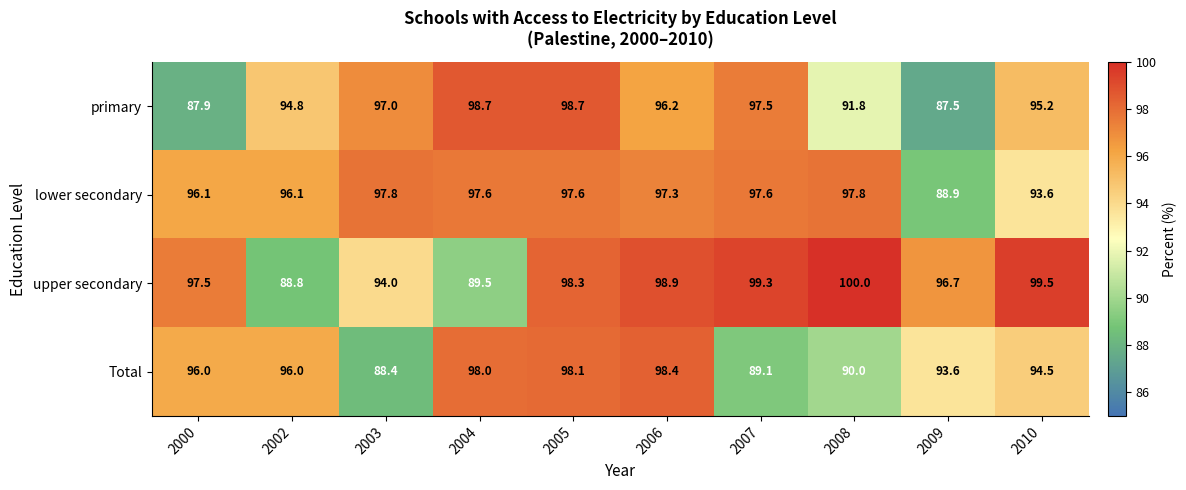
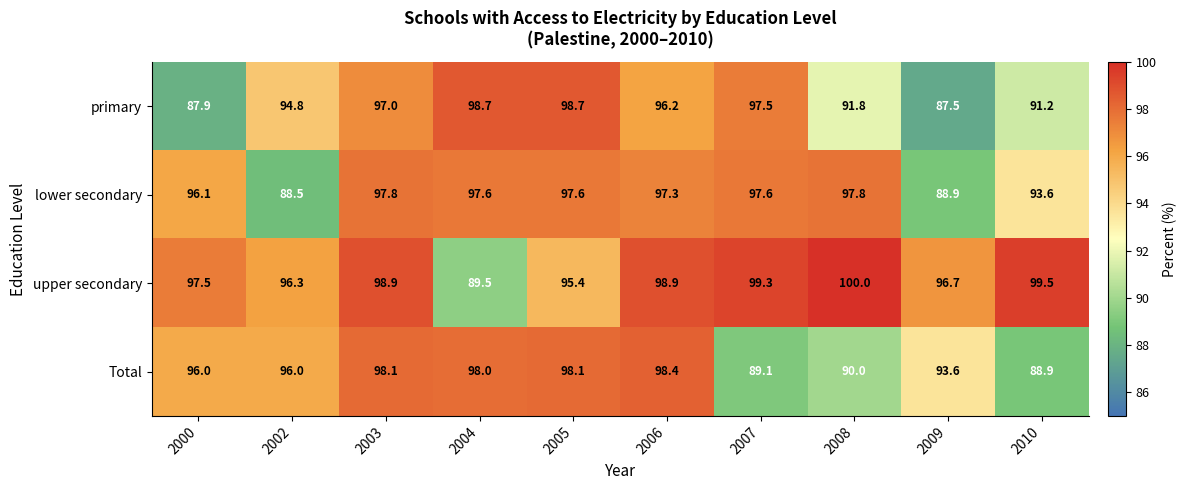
primary, 2010: 95.2 -> 91.2
lower secondary, 2002: 96.1 -> 88.5
upper secondary, 2002: 88.8 -> 96.3
upper secondary, 2003: 94.0 -> 98.9
upper secondary, 2005: 98.3 -> 95.4
Total, 2003: 88.4 -> 98.1
Total, 2010: 94.5 -> 88.9
